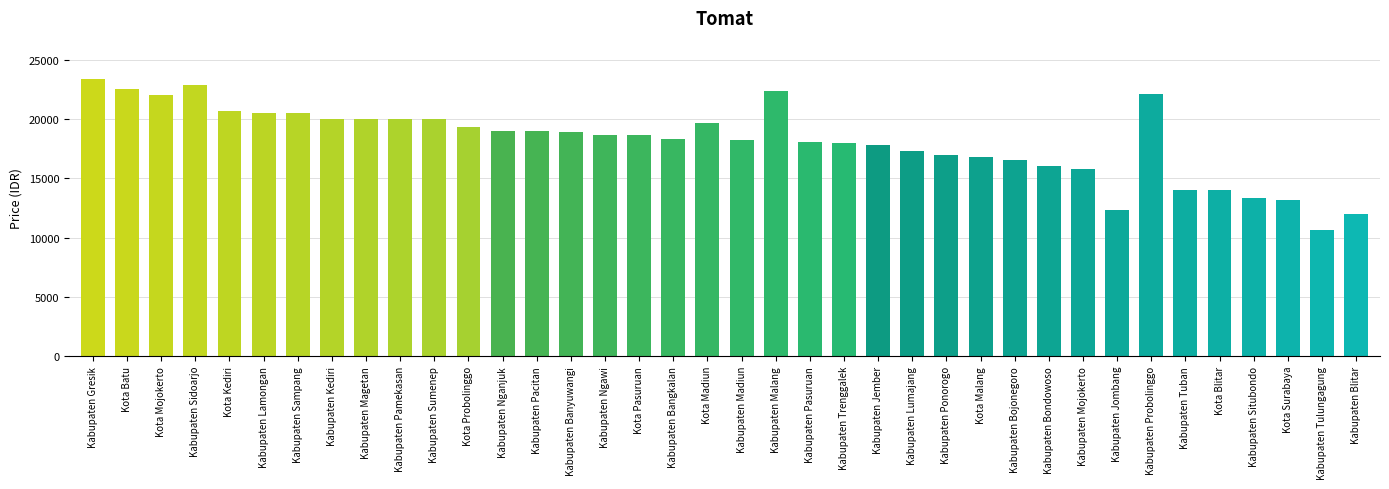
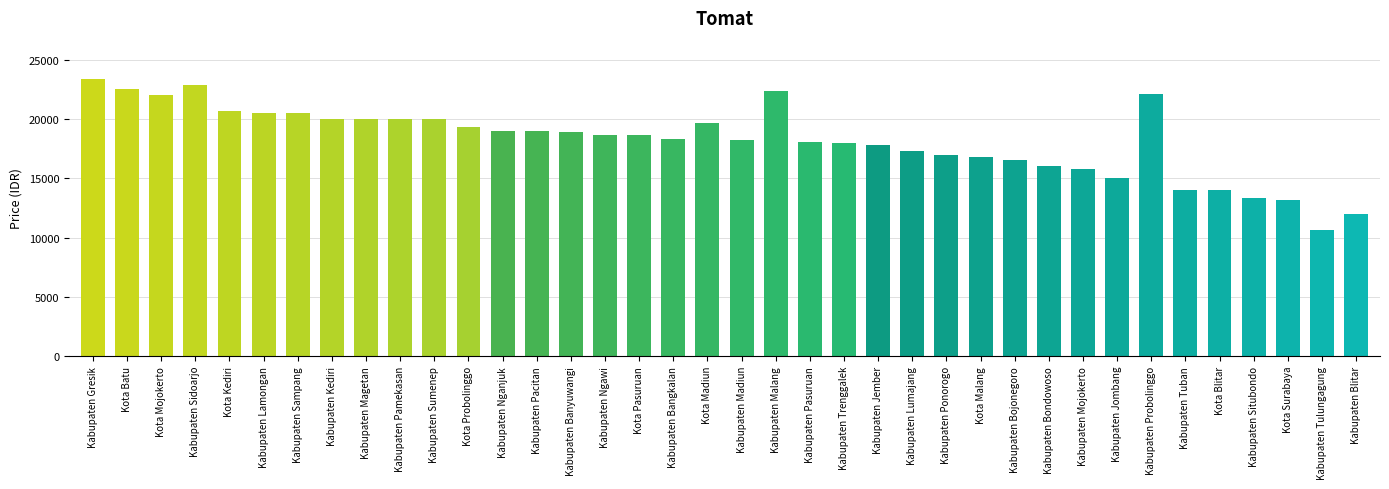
Kabupaten Jombang: 12300 -> 15000
